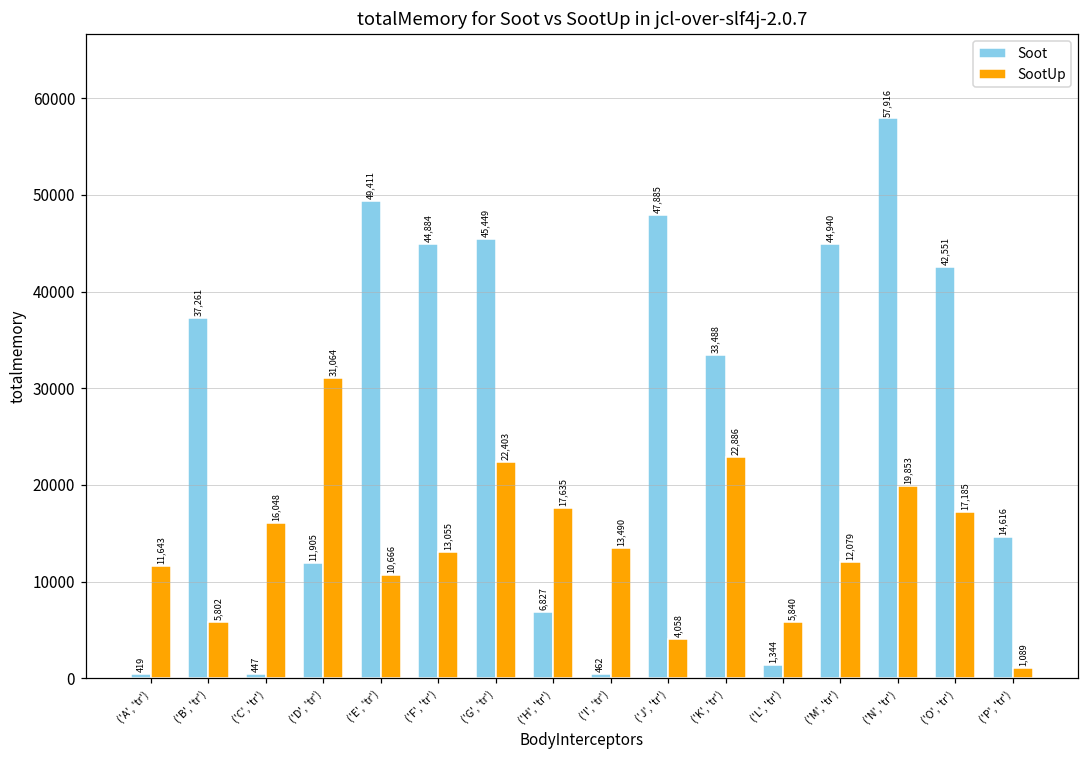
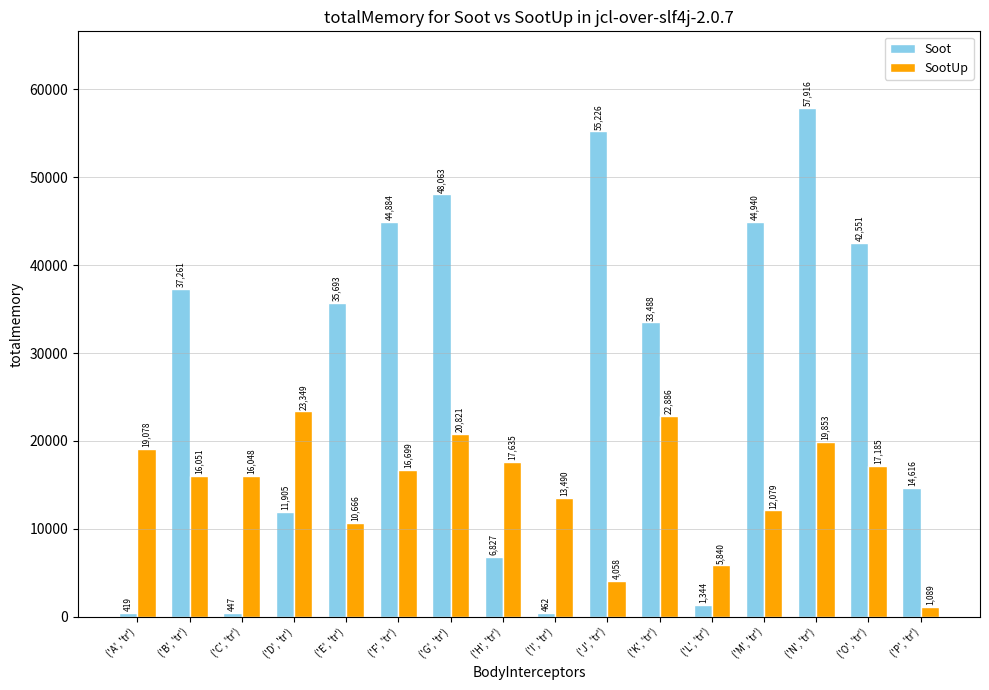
SootUp, ('A', 'tr'): 11,643 -> 19,078
SootUp, ('B', 'tr'): 5,802 -> 16,051
SootUp, ('D', 'tr'): 31,064 -> 23,349
Soot, ('E', 'tr'): 49,411 -> 35,693
SootUp, ('F', 'tr'): 13,055 -> 16,699
Soot, ('G', 'tr'): 45,449 -> 48,063
SootUp, ('G', 'tr'): 22,403 -> 20,821
Soot, ('J', 'tr'): 47,885 -> 55,226
